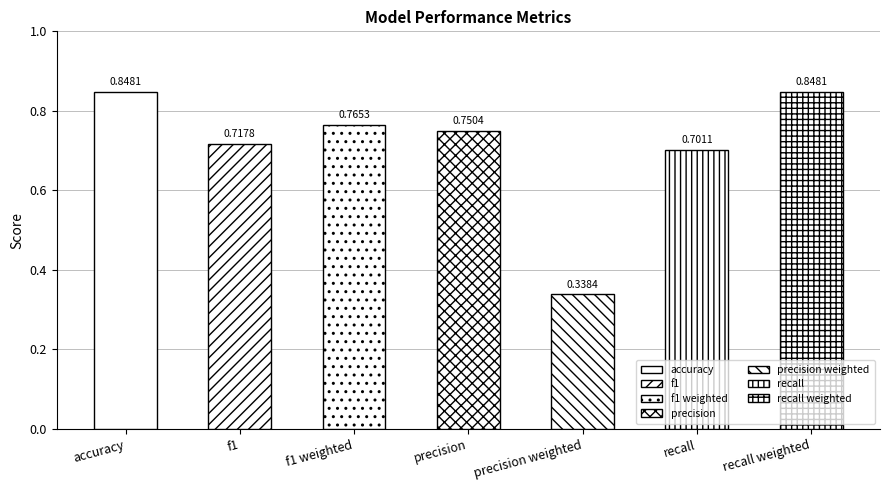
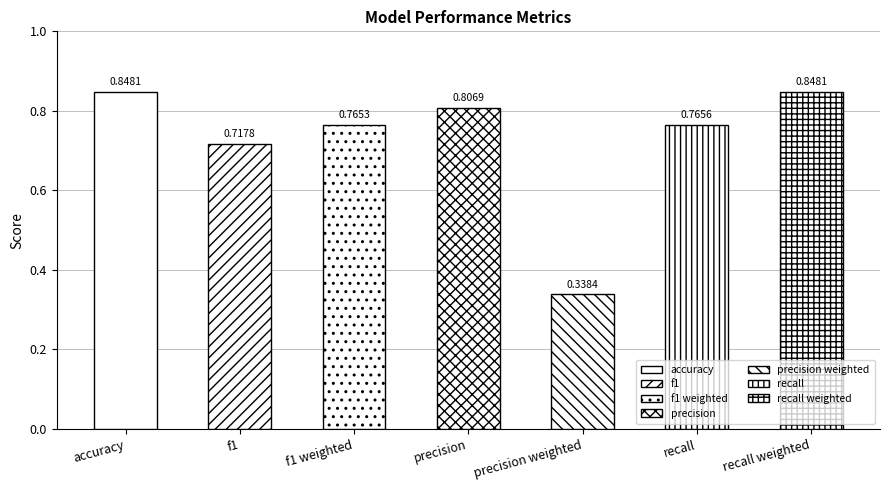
precision: 0.7504 -> 0.8069
recall: 0.7011 -> 0.7656
